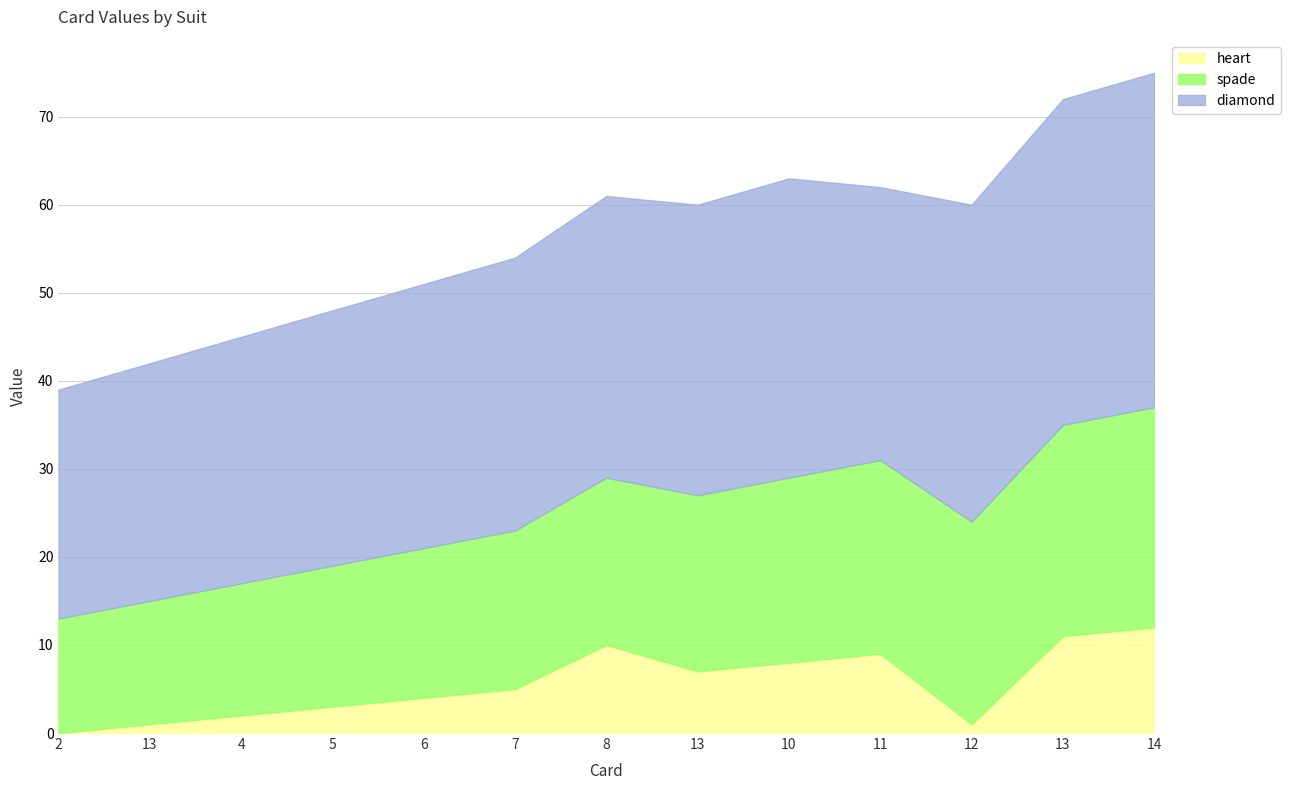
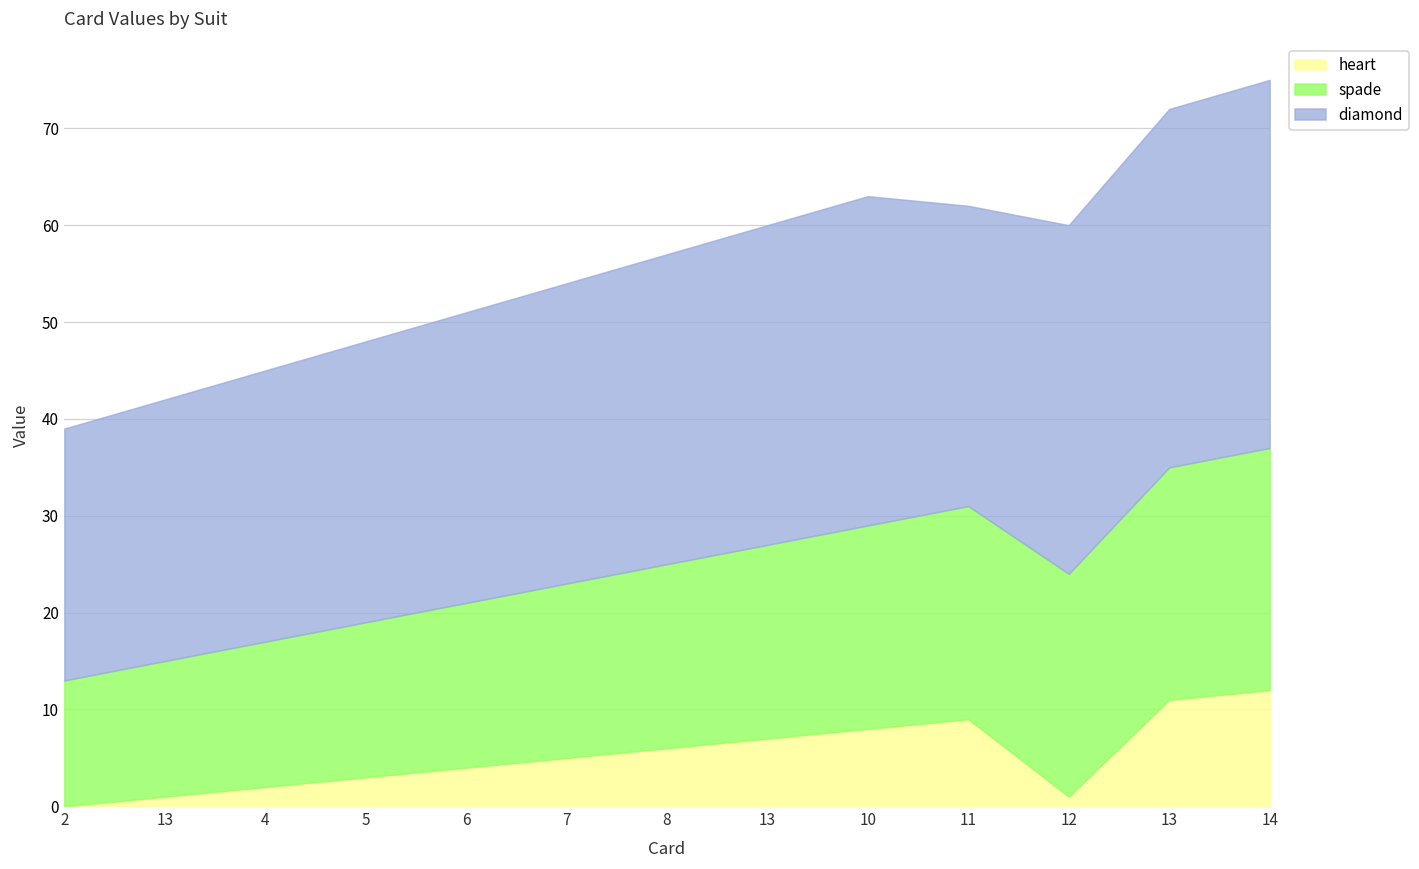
heart, 8: 10 -> 6
